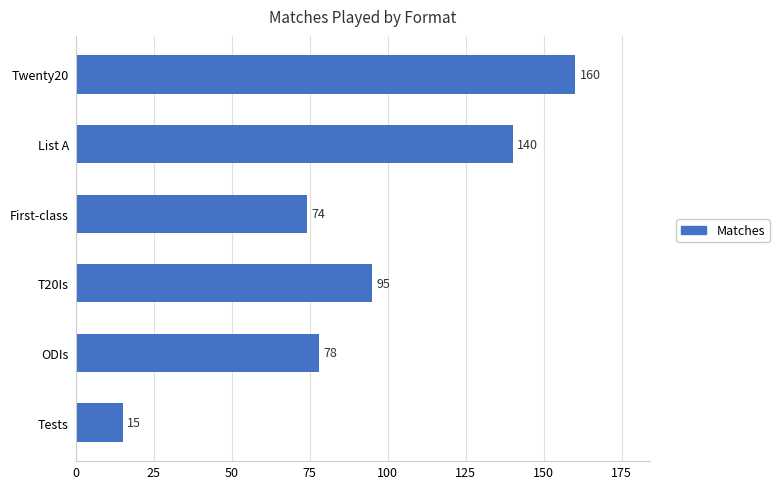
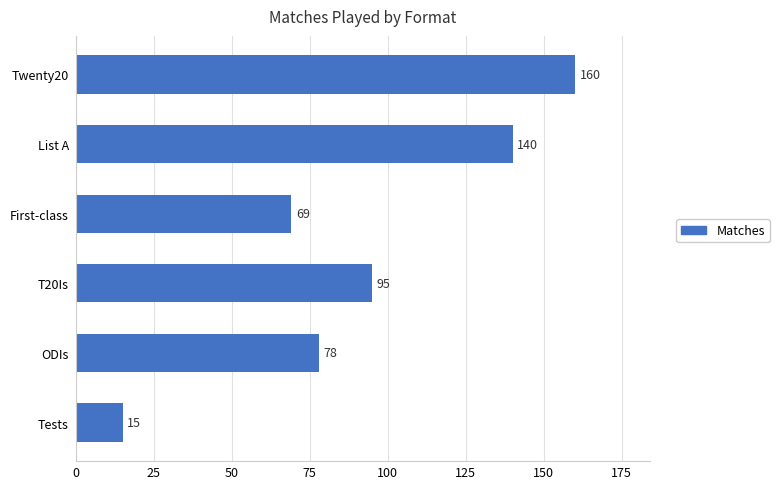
First-class: 74 -> 69
